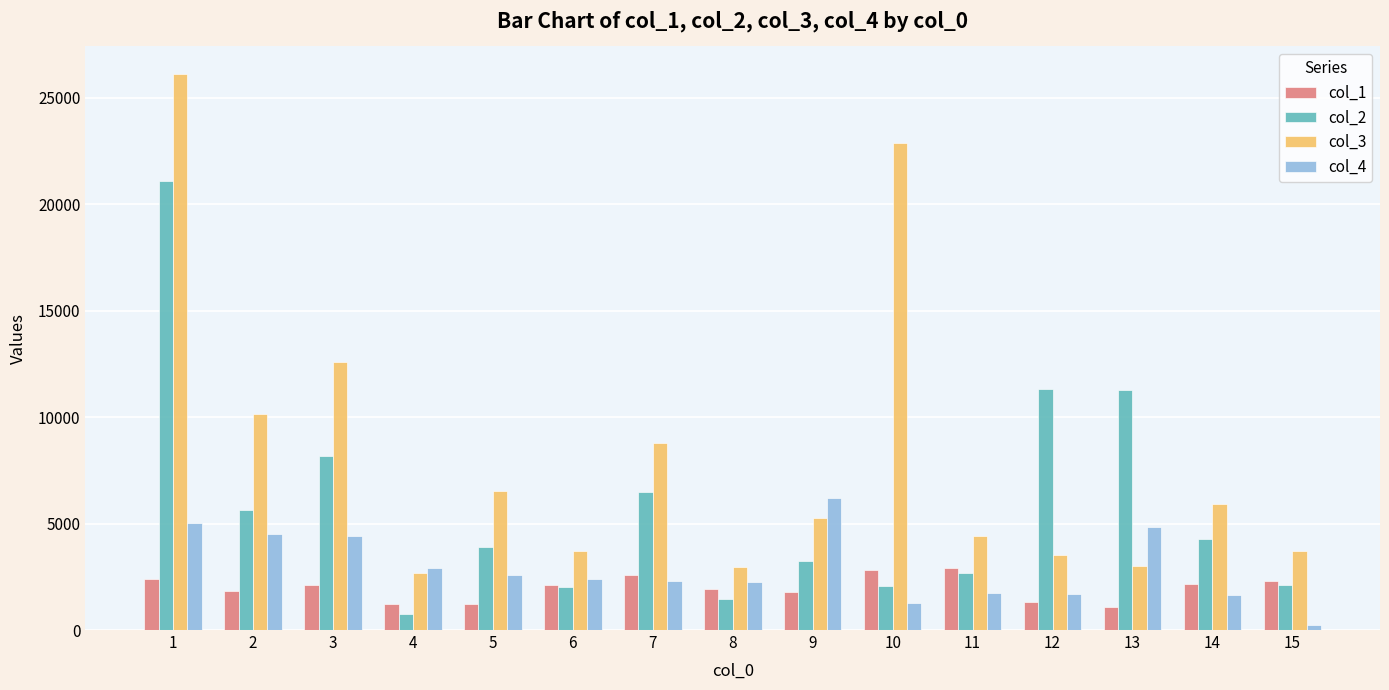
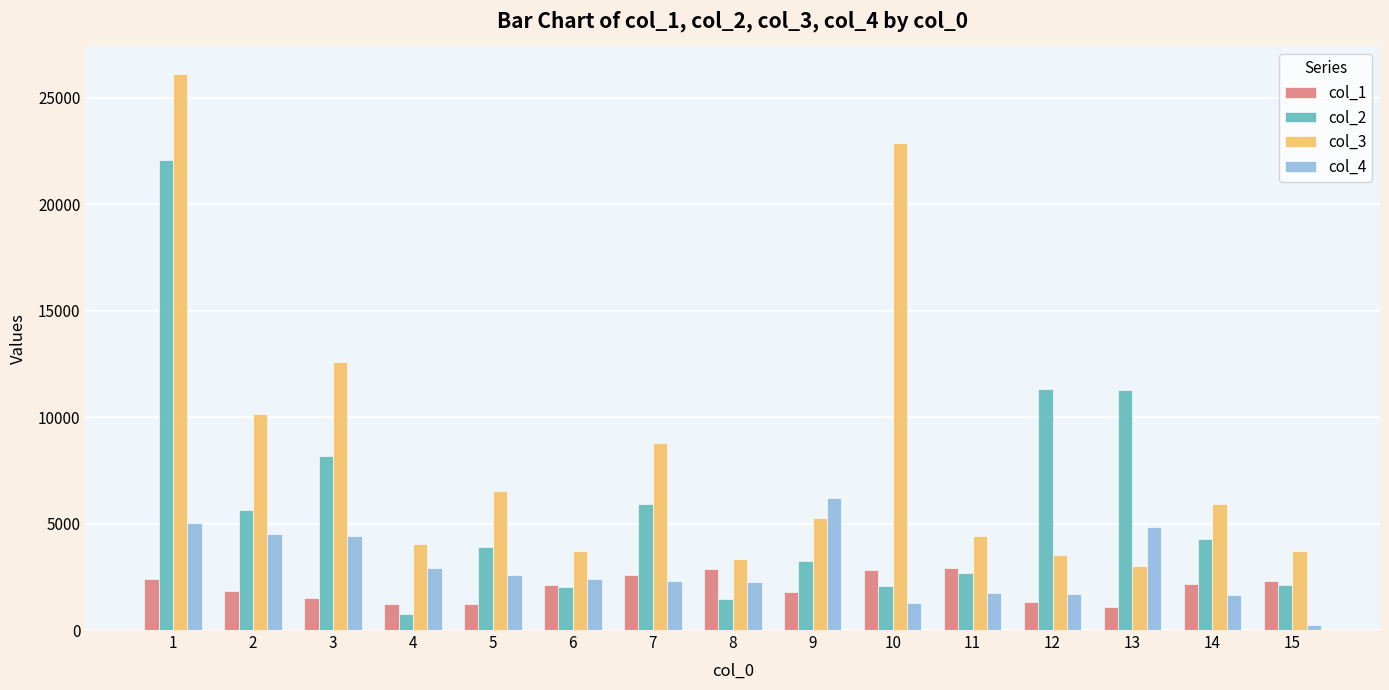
col_2, 1: 21100 -> 22100
col_1, 3: 2100 -> 1500
col_3, 4: 2700 -> 4000
col_2, 7: 6500 -> 5900
col_1, 8: 1900 -> 2900
col_3, 8: 2900 -> 3300
